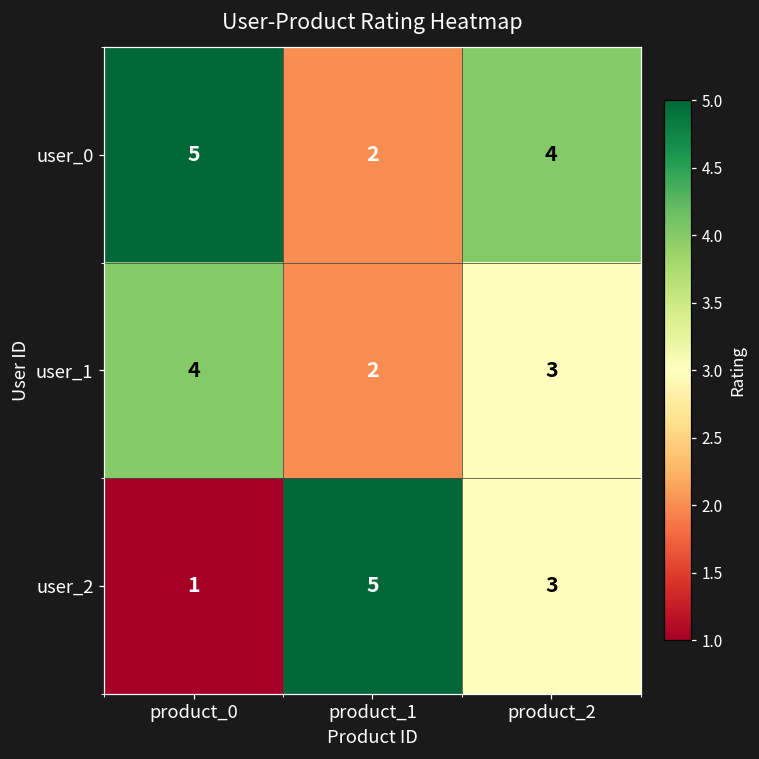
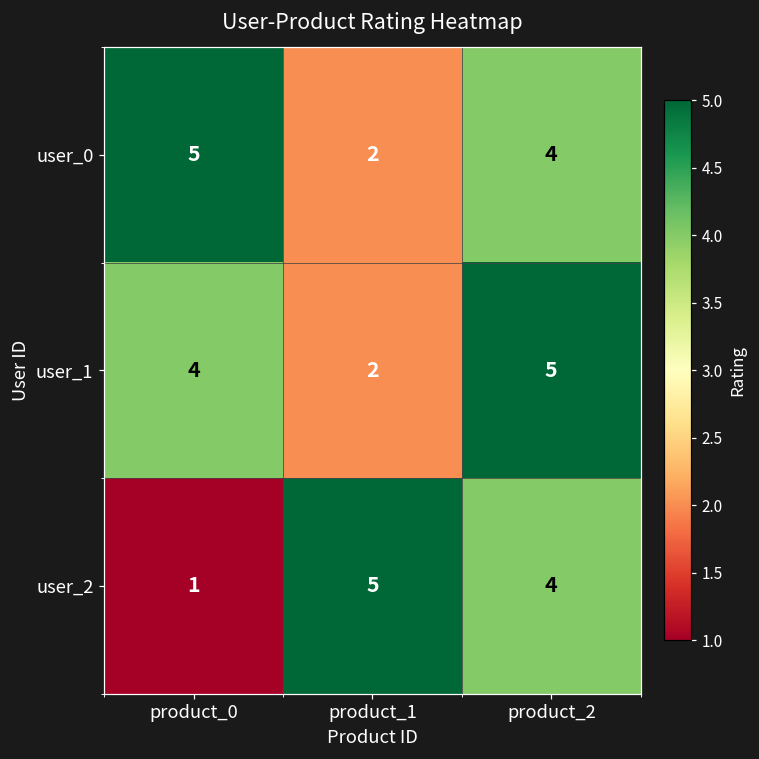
user_1, product_2: 3 -> 5
user_2, product_2: 3 -> 4
